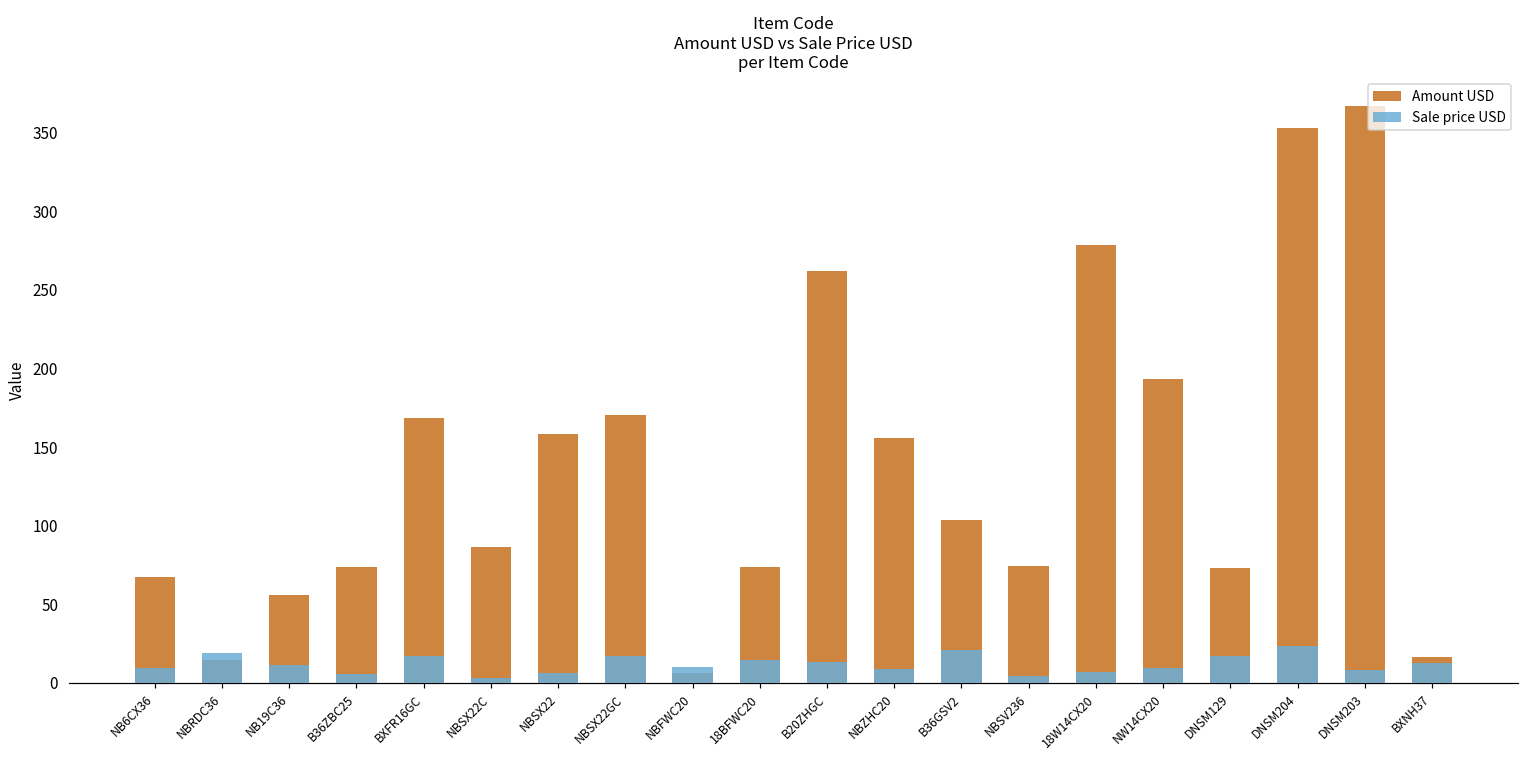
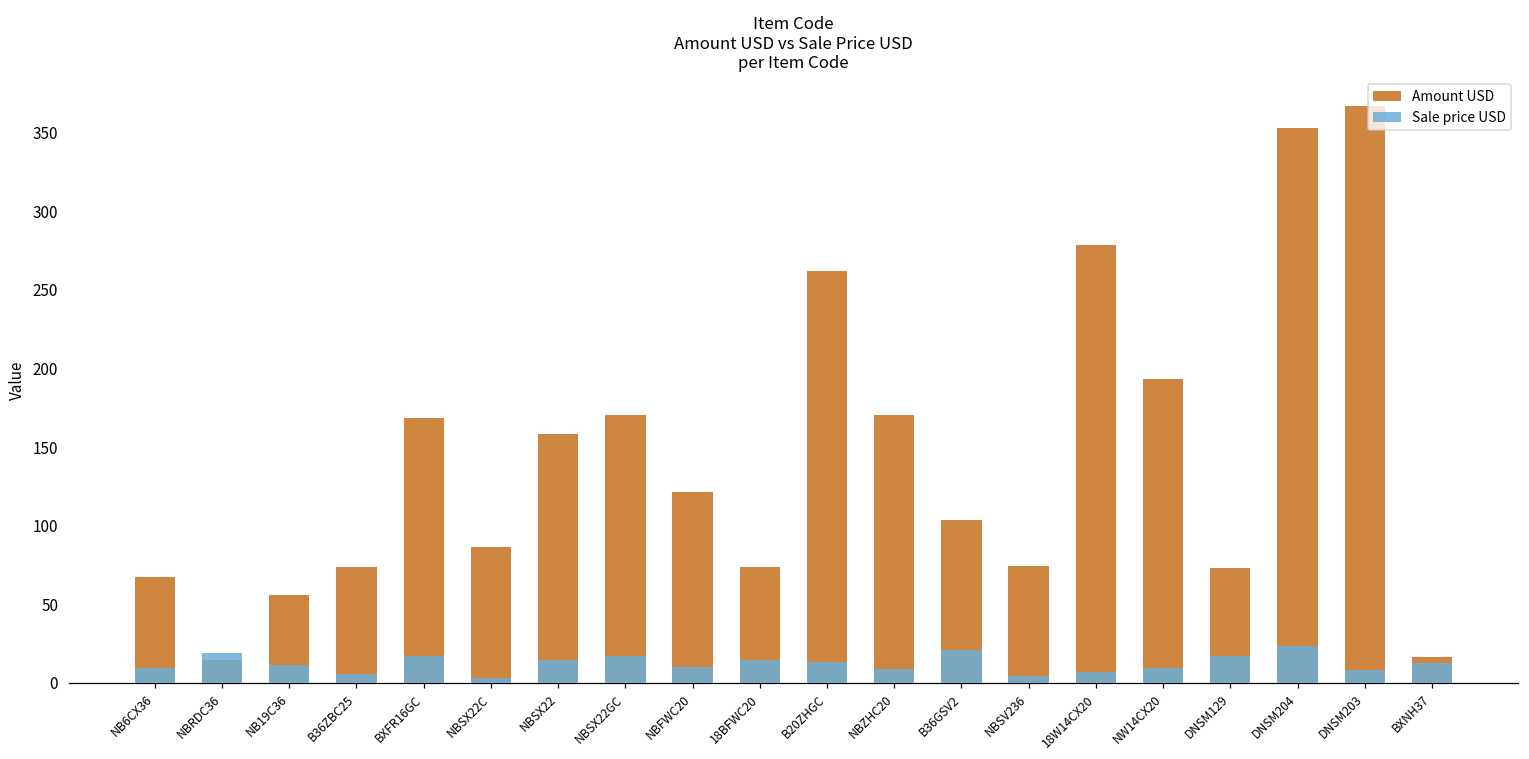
Sale price USD, NBSX22: 6 -> 15
Amount USD, NBFWC20: 6 -> 121
Amount USD, NBZHC20: 156 -> 170
